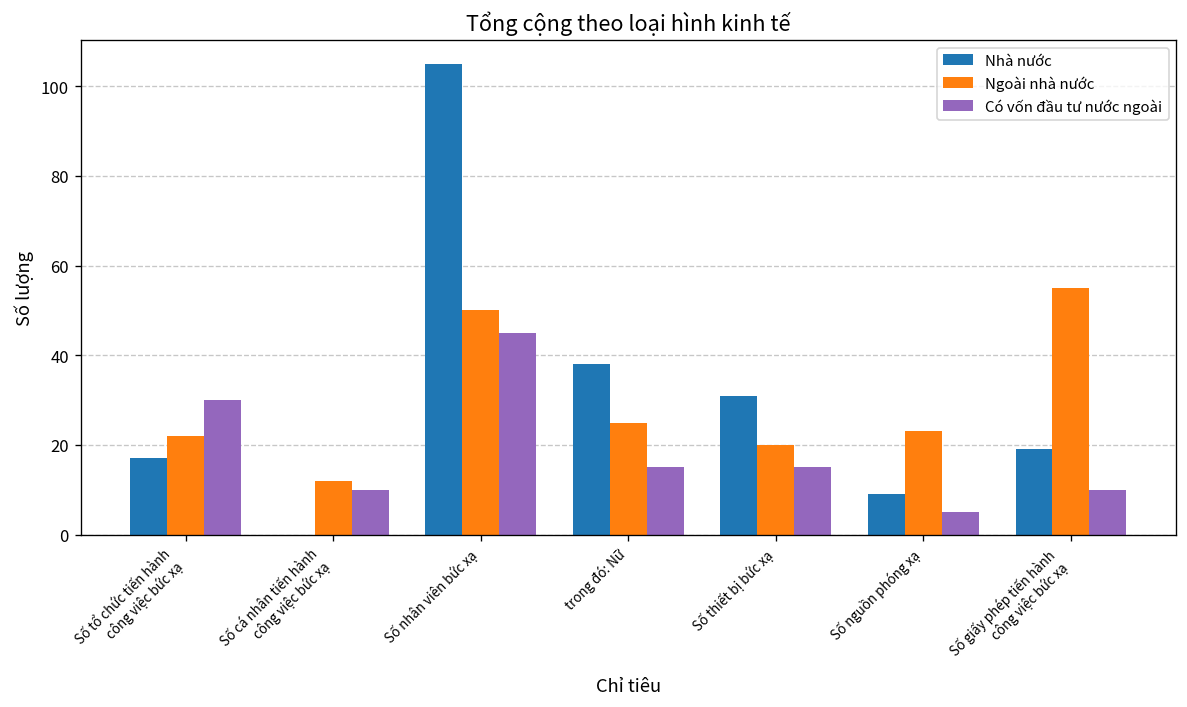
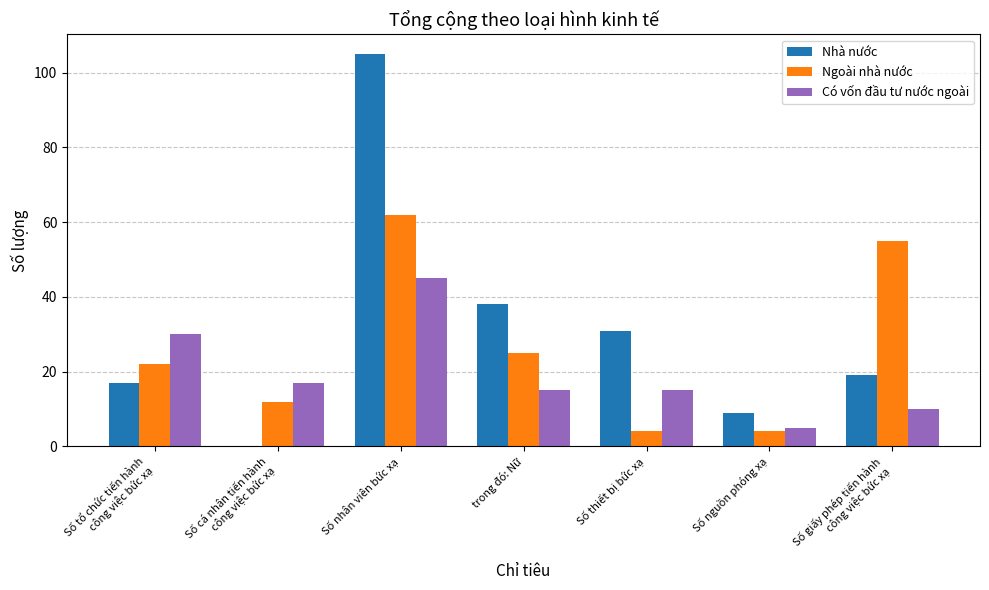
Có vốn đầu tư nước ngoài, Số cá nhân tiến hành công việc bức xạ: 10 -> 17
Ngoài nhà nước, Số nhân viên bức xạ: 50 -> 62
Ngoài nhà nước, Số thiết bị bức xạ: 20 -> 4
Ngoài nhà nước, Số nguồn phóng xạ: 23 -> 4
